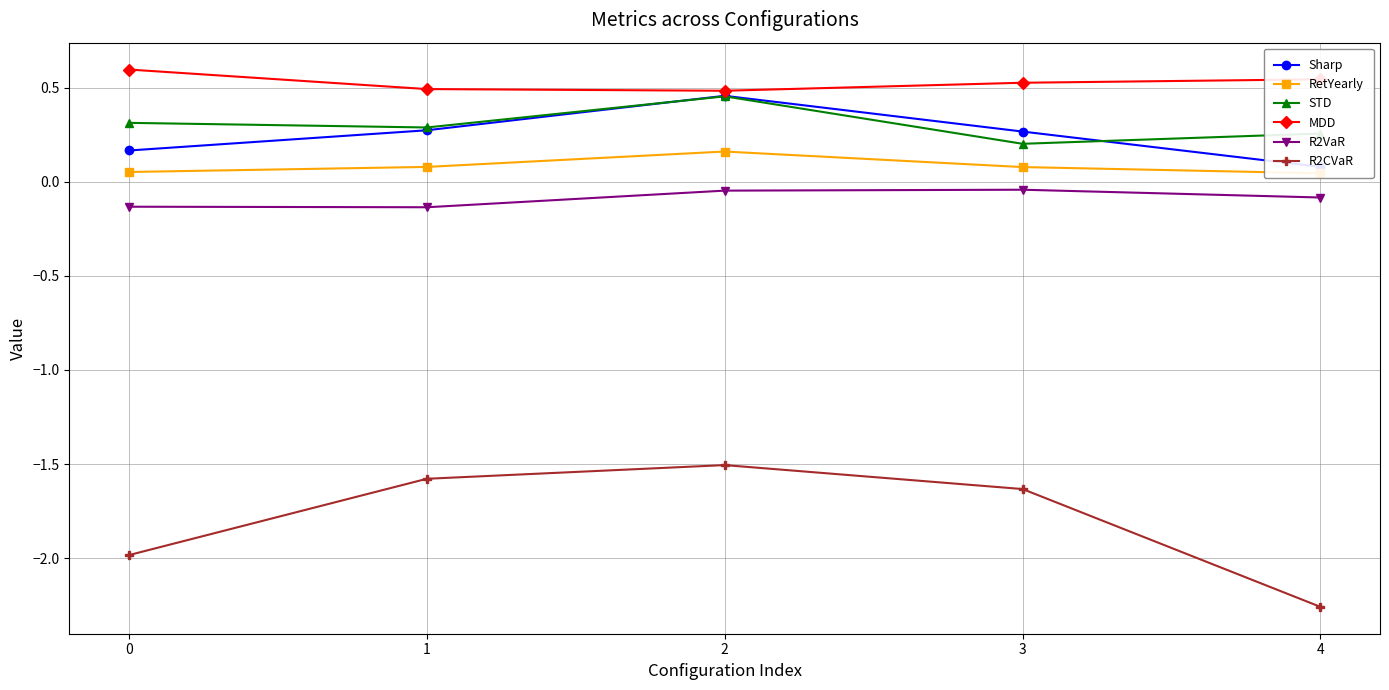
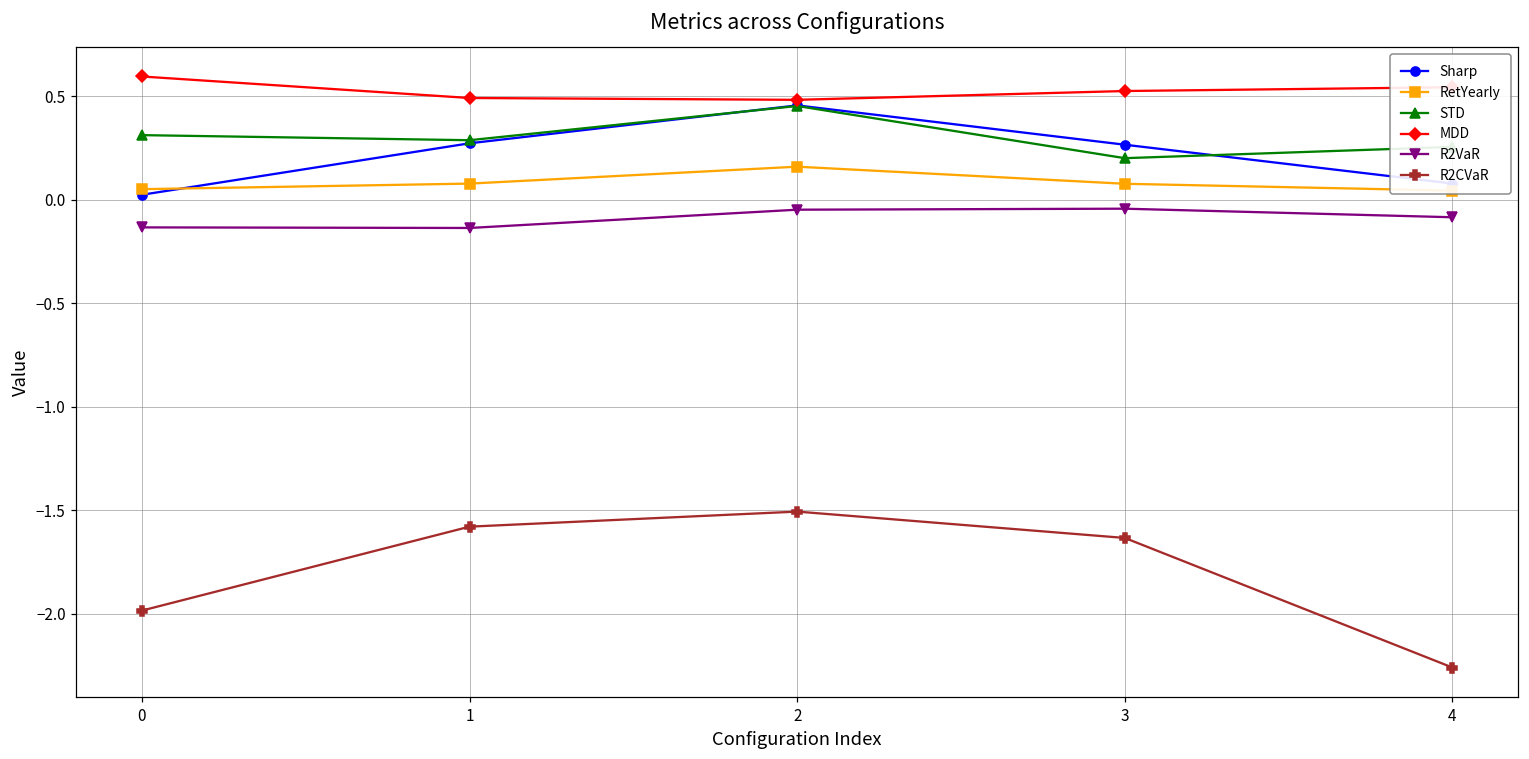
Sharp, 0: 0.17 -> 0.03
